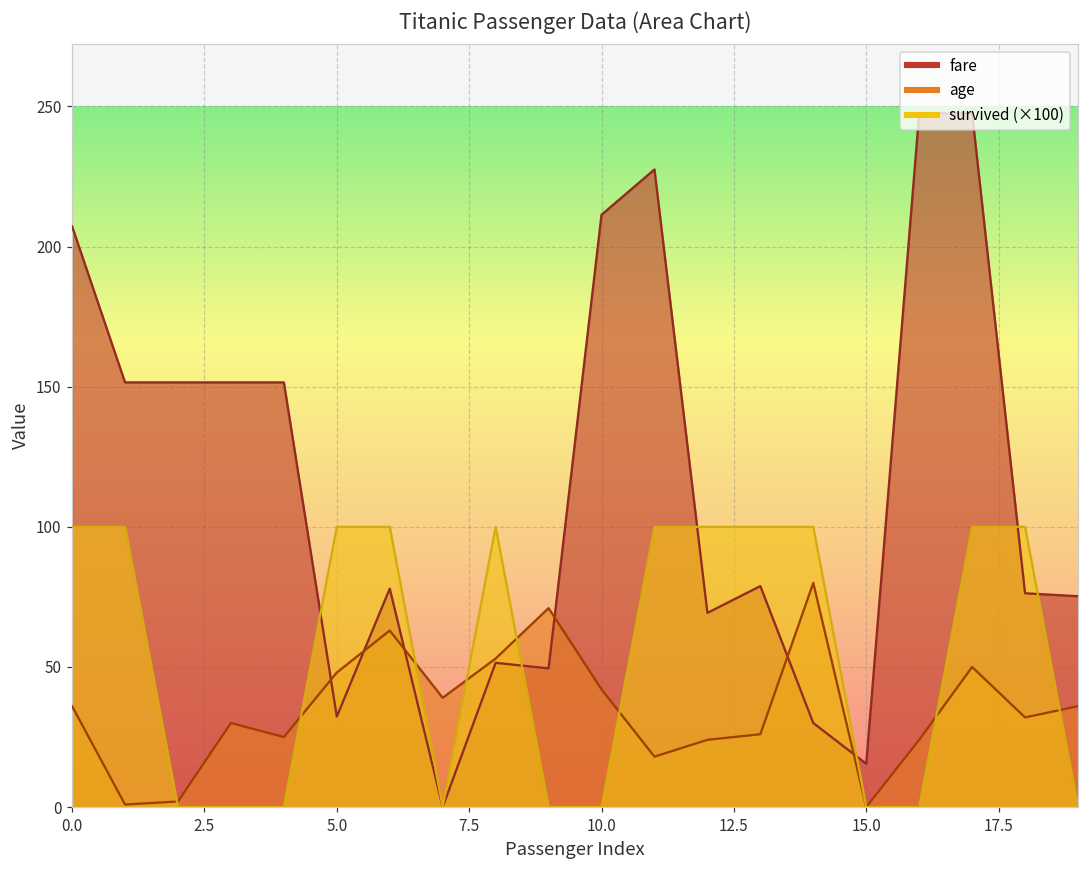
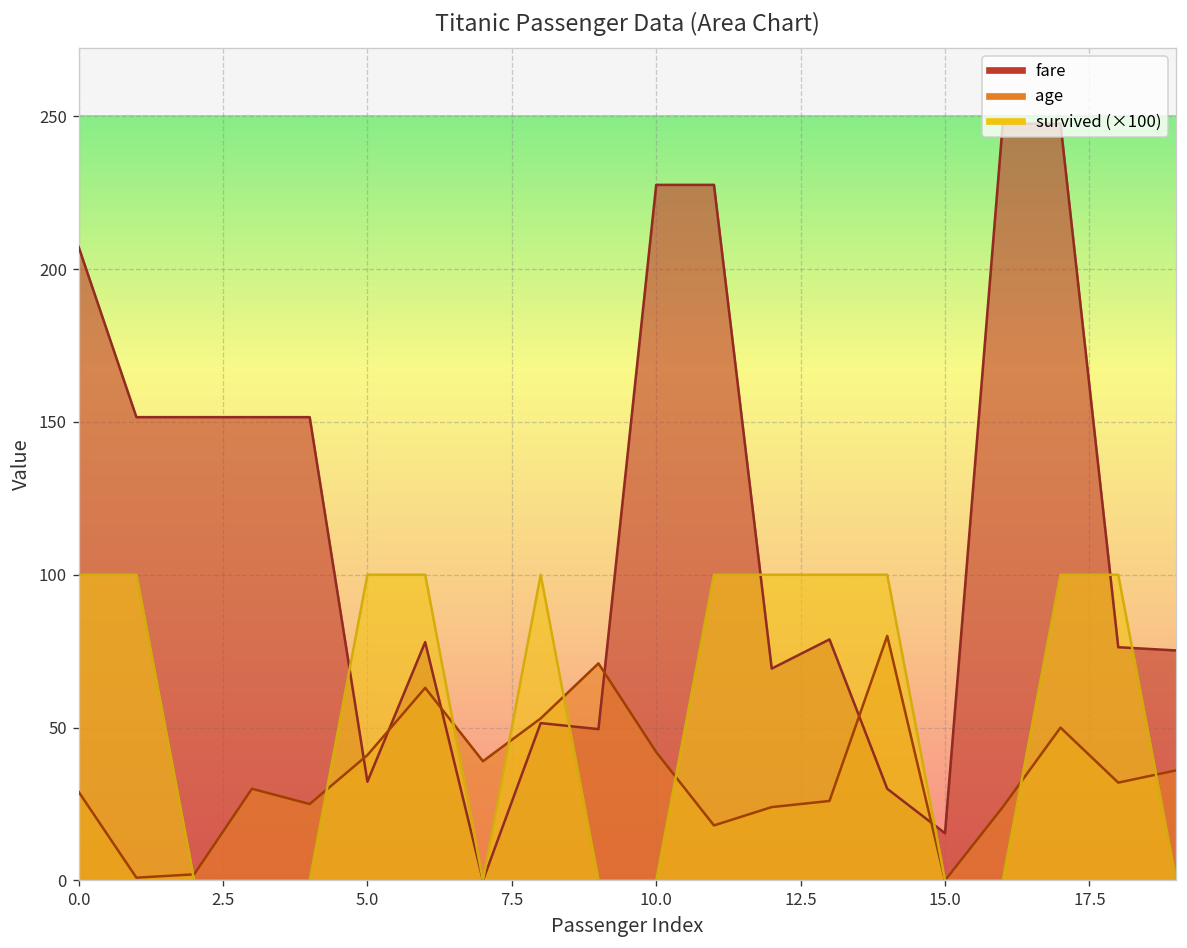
age, 0.0: 36 -> 29
age, 5.0: 48 -> 41
fare, 10.0: 211 -> 228
